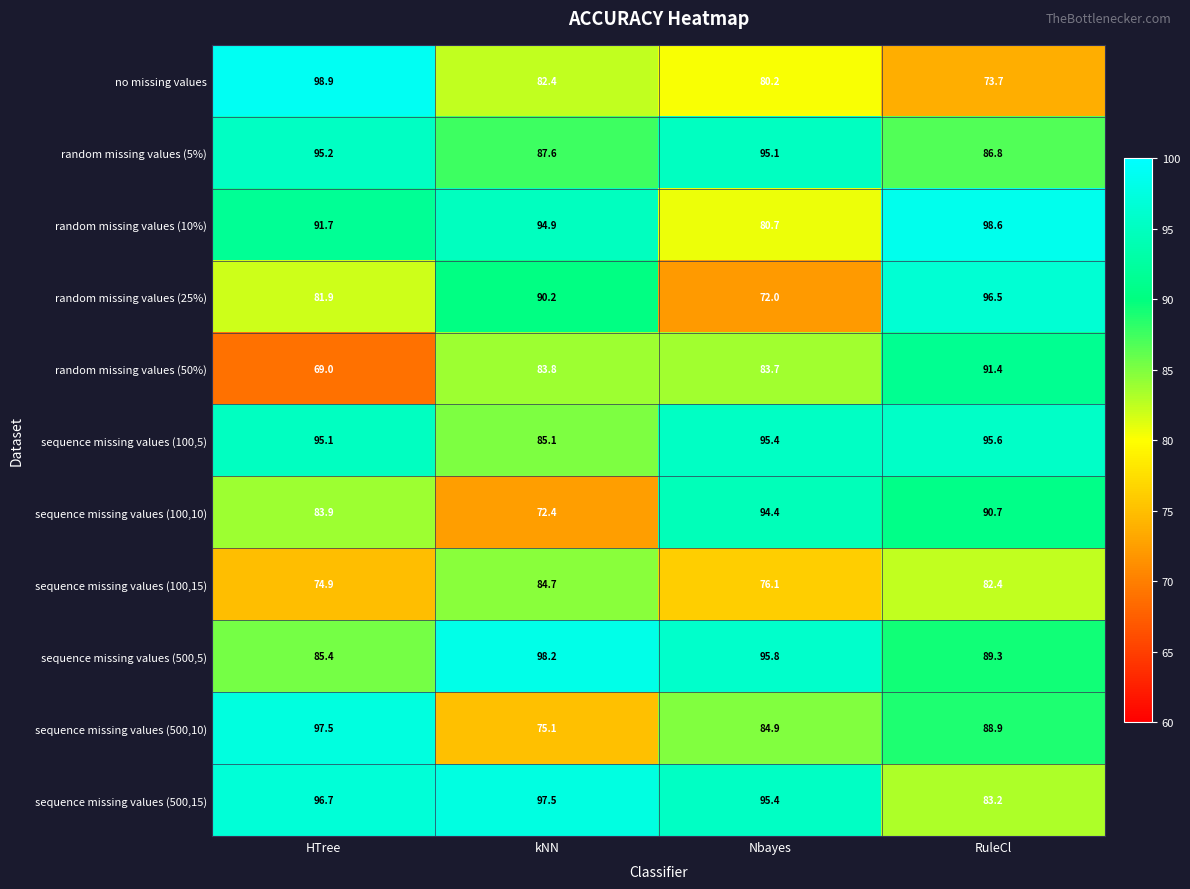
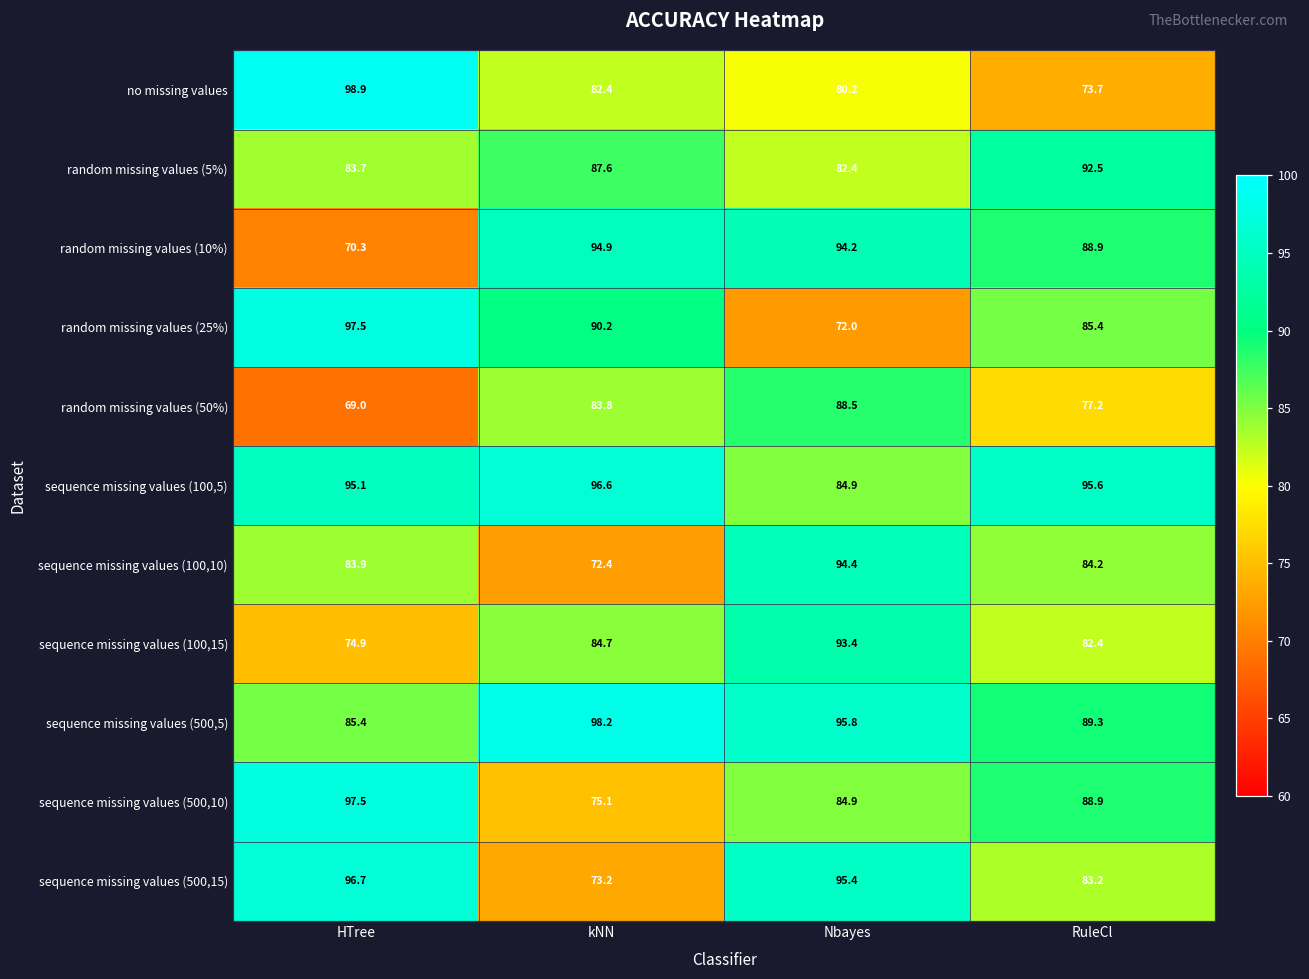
random missing values (5%), HTree: 95.2 -> 83.7
random missing values (5%), Nbayes: 95.1 -> 82.4
random missing values (5%), RuleCl: 86.8 -> 92.5
random missing values (10%), HTree: 91.7 -> 70.3
random missing values (10%), Nbayes: 80.7 -> 94.2
random missing values (10%), RuleCl: 98.6 -> 88.9
random missing values (25%), HTree: 81.9 -> 97.5
random missing values (25%), RuleCl: 96.5 -> 85.4
random missing values (50%), Nbayes: 83.7 -> 88.5
random missing values (50%), RuleCl: 91.4 -> 77.2
sequence missing values (100,5), kNN: 85.1 -> 96.6
sequence missing values (100,5), Nbayes: 95.4 -> 84.9
sequence missing values (100,10), RuleCl: 90.7 -> 84.2
sequence missing values (100,15), Nbayes: 76.1 -> 93.4
sequence missing values (500,15), kNN: 97.5 -> 73.2
